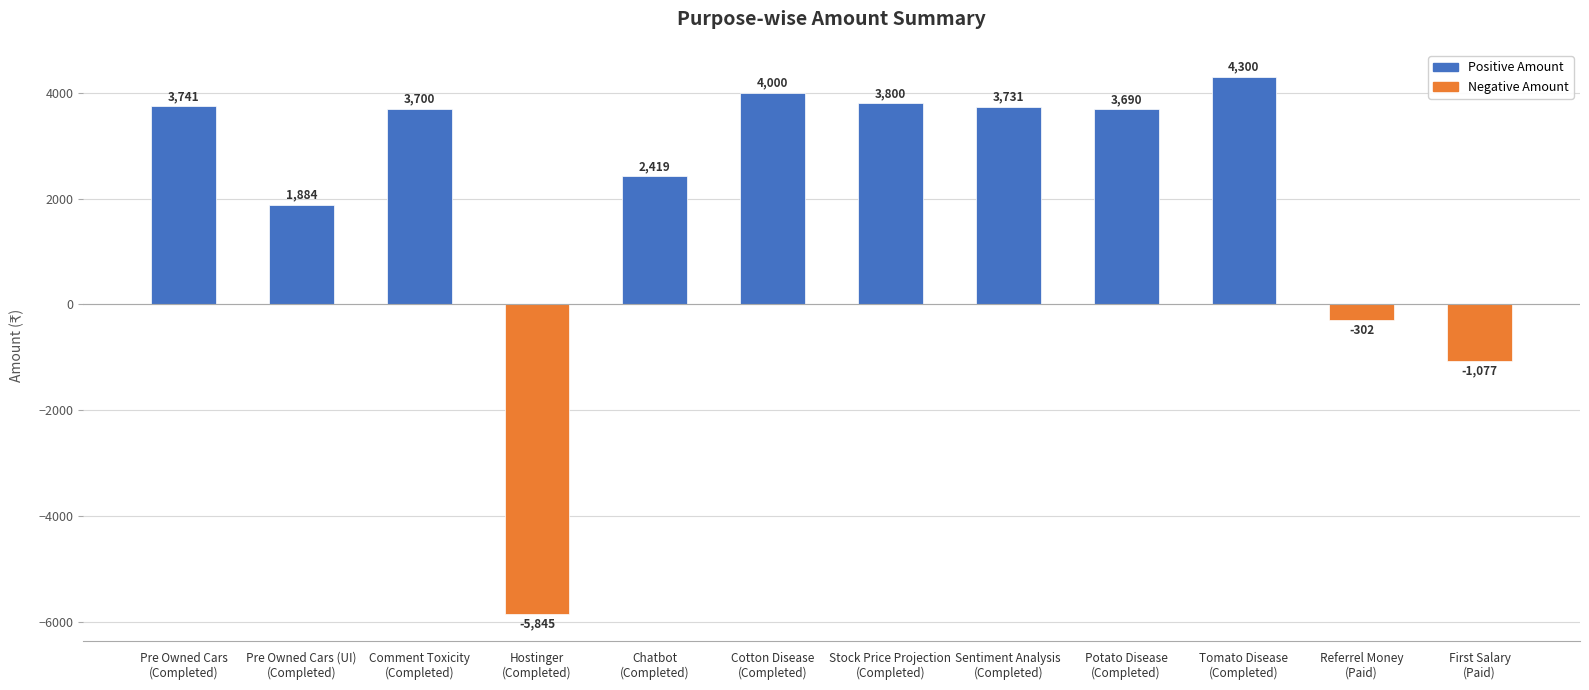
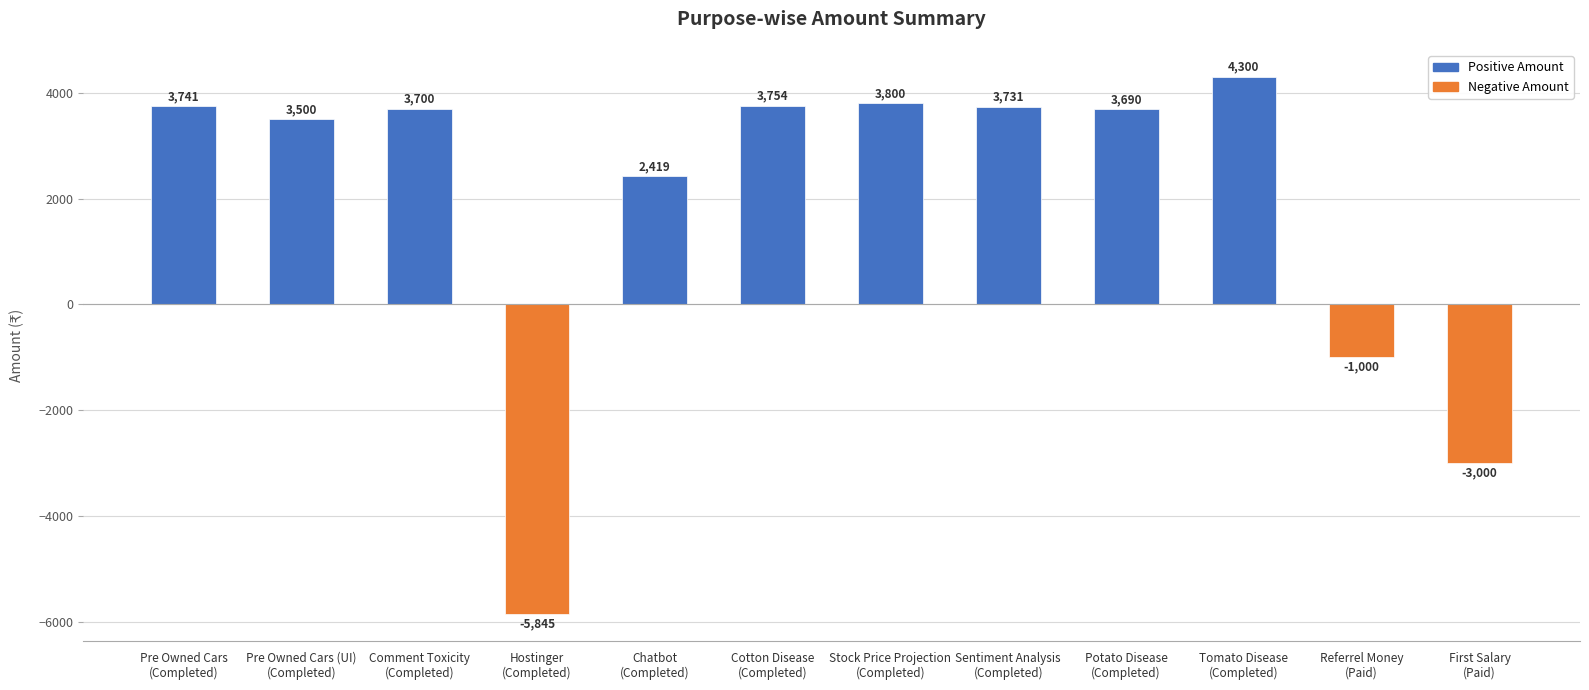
Pre Owned Cars (UI) (Completed): 1,884 -> 3,500
Cotton Disease (Completed): 4,000 -> 3,754
Referrel Money (Paid): -302 -> -1,000
First Salary (Paid): -1,077 -> -3,000
